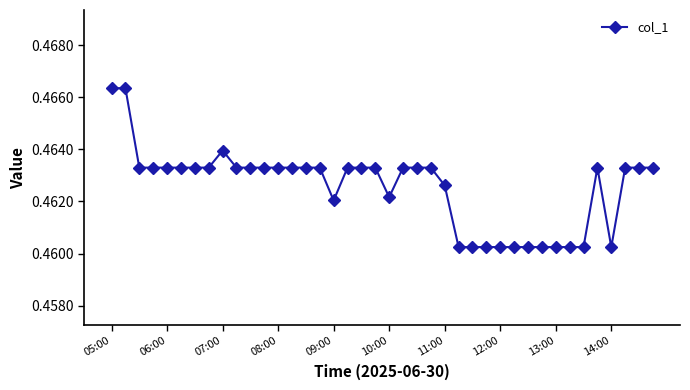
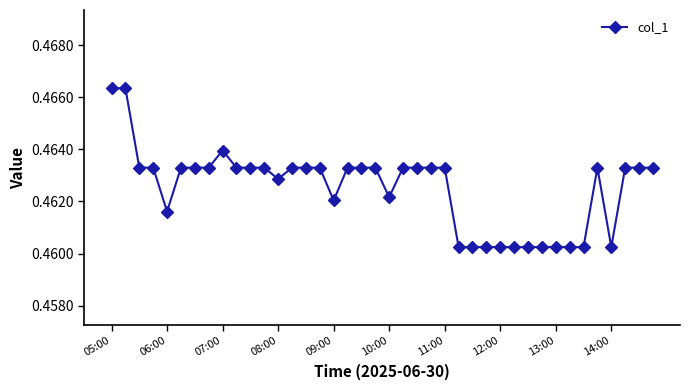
06:00: 0.4633 -> 0.4616
08:00: 0.4633 -> 0.4629
11:00: 0.4626 -> 0.4633
